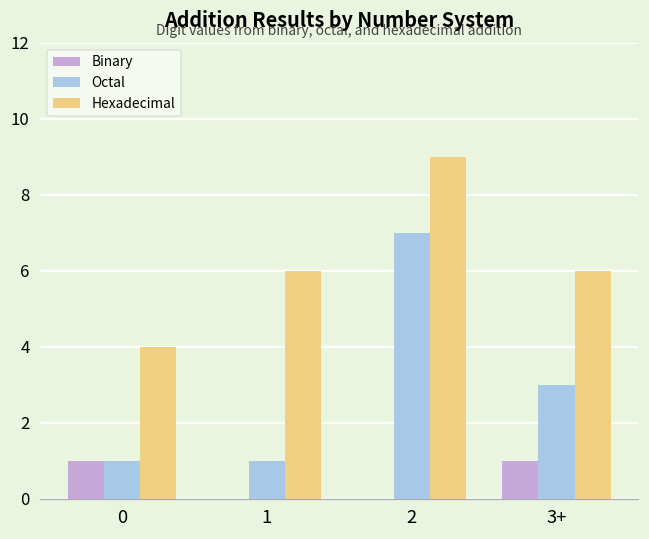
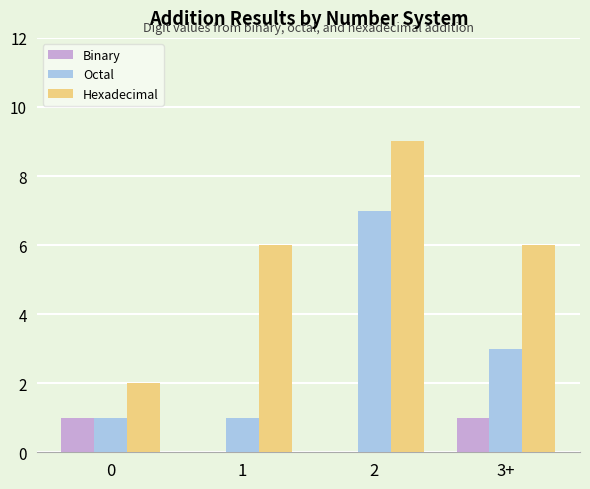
Hexadecimal, 0: 4 -> 2
